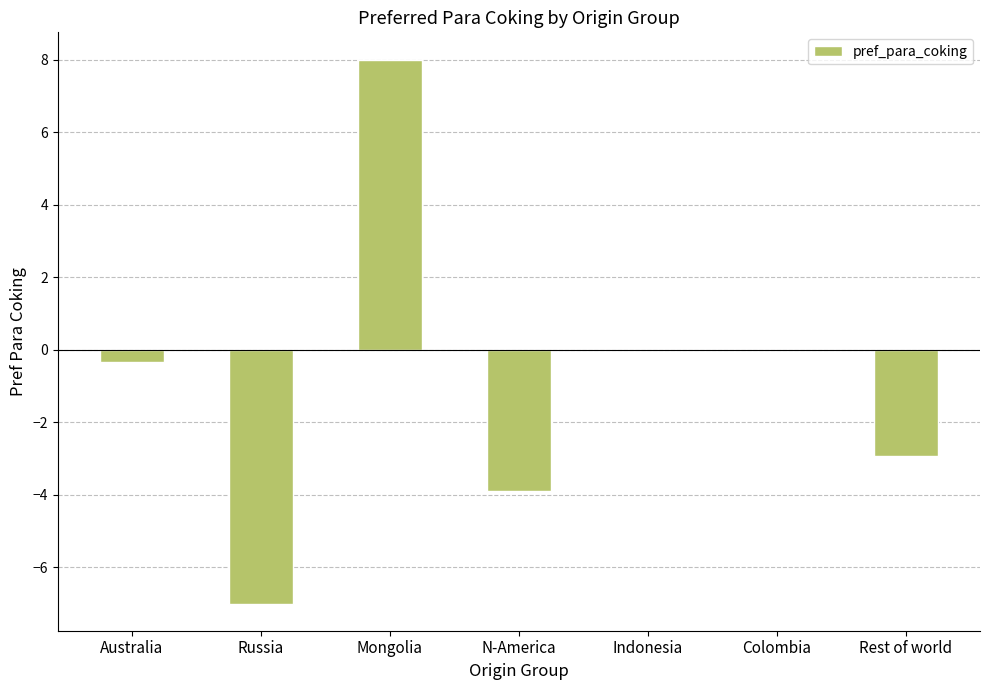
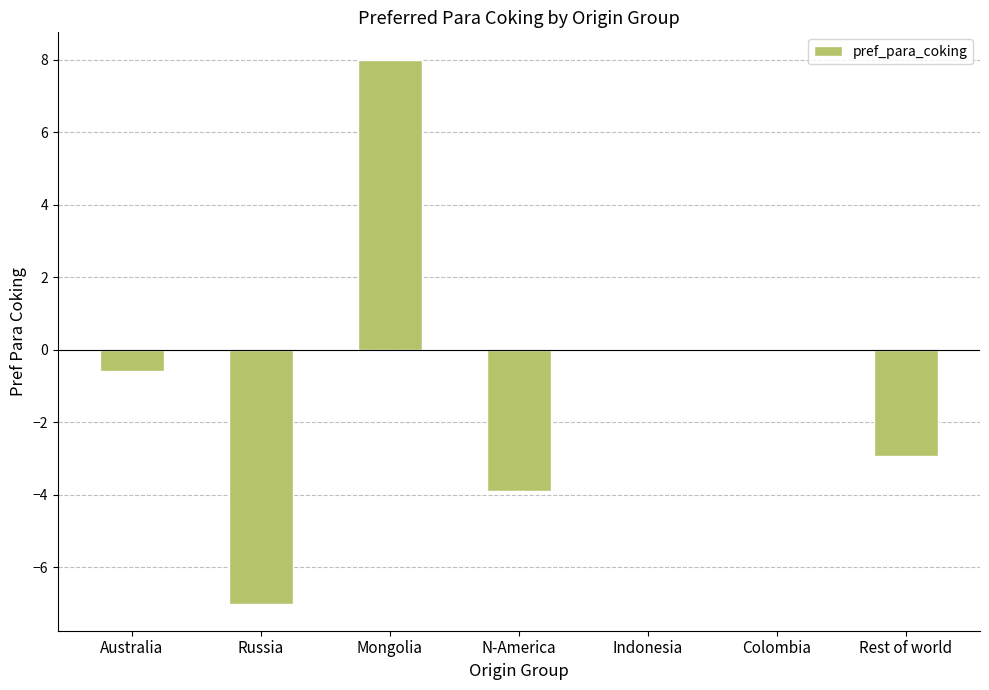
Australia: -0.3 -> -0.6
